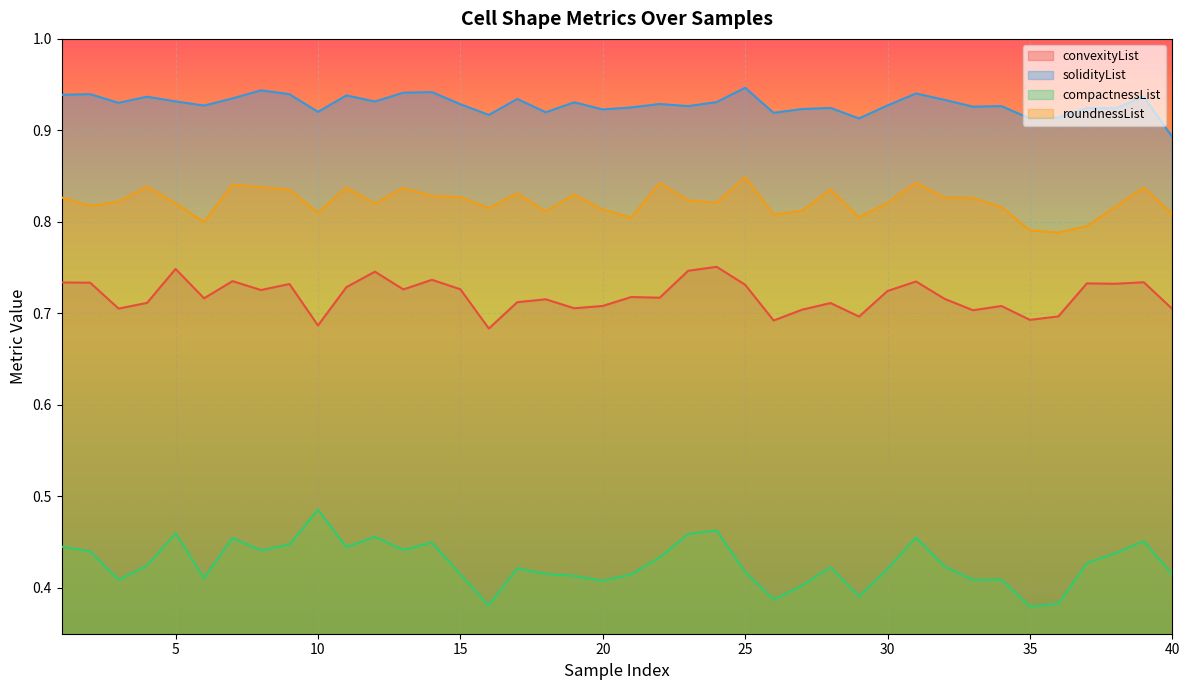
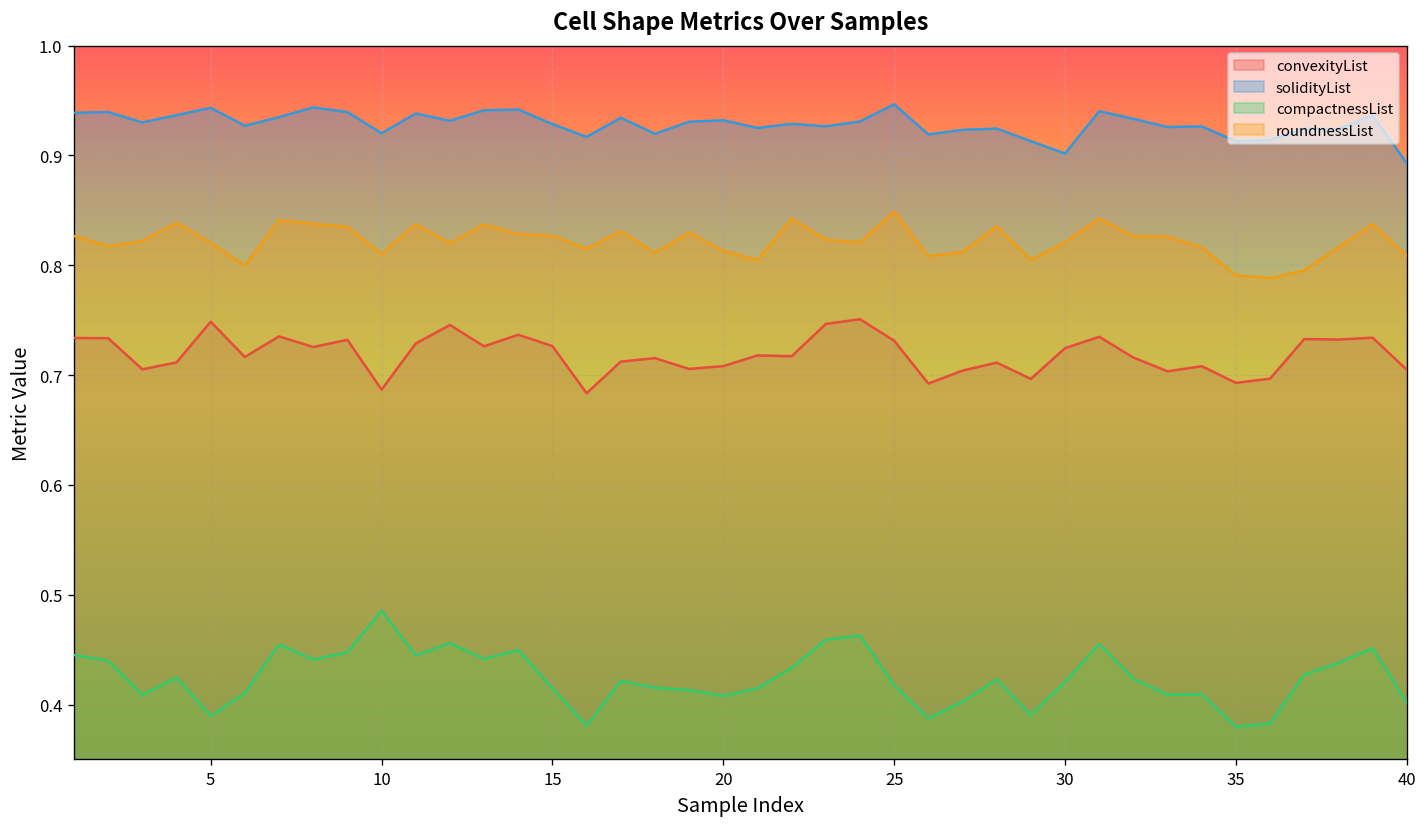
solidityList, 5: 0.93 -> 0.94
compactnessList, 5: 0.46 -> 0.39
solidityList, 20: 0.92 -> 0.93
solidityList, 30: 0.93 -> 0.90
compactnessList, 40: 0.41 -> 0.40
